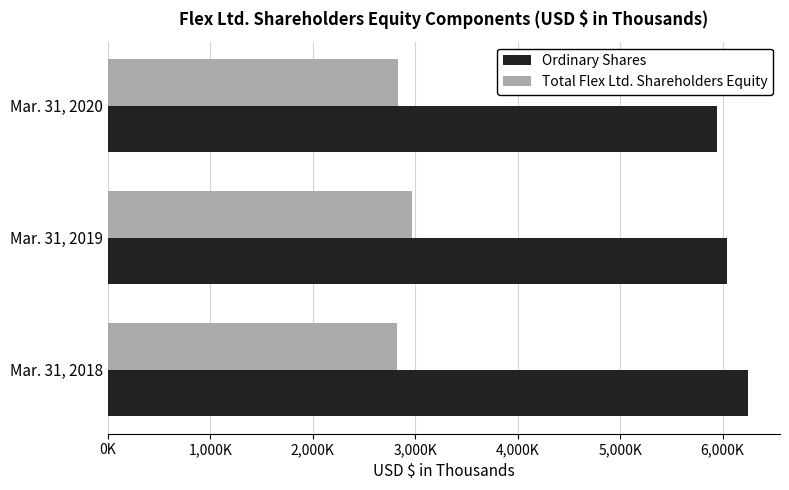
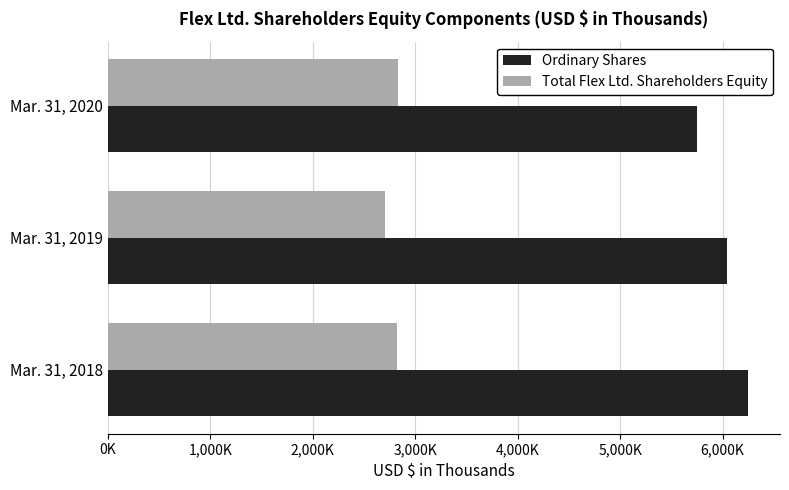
Ordinary Shares, Mar. 31, 2020: 5,950,000 -> 5,750,000
Total Flex Ltd. Shareholders Equity, Mar. 31, 2019: 2,970,000 -> 2,700,000
